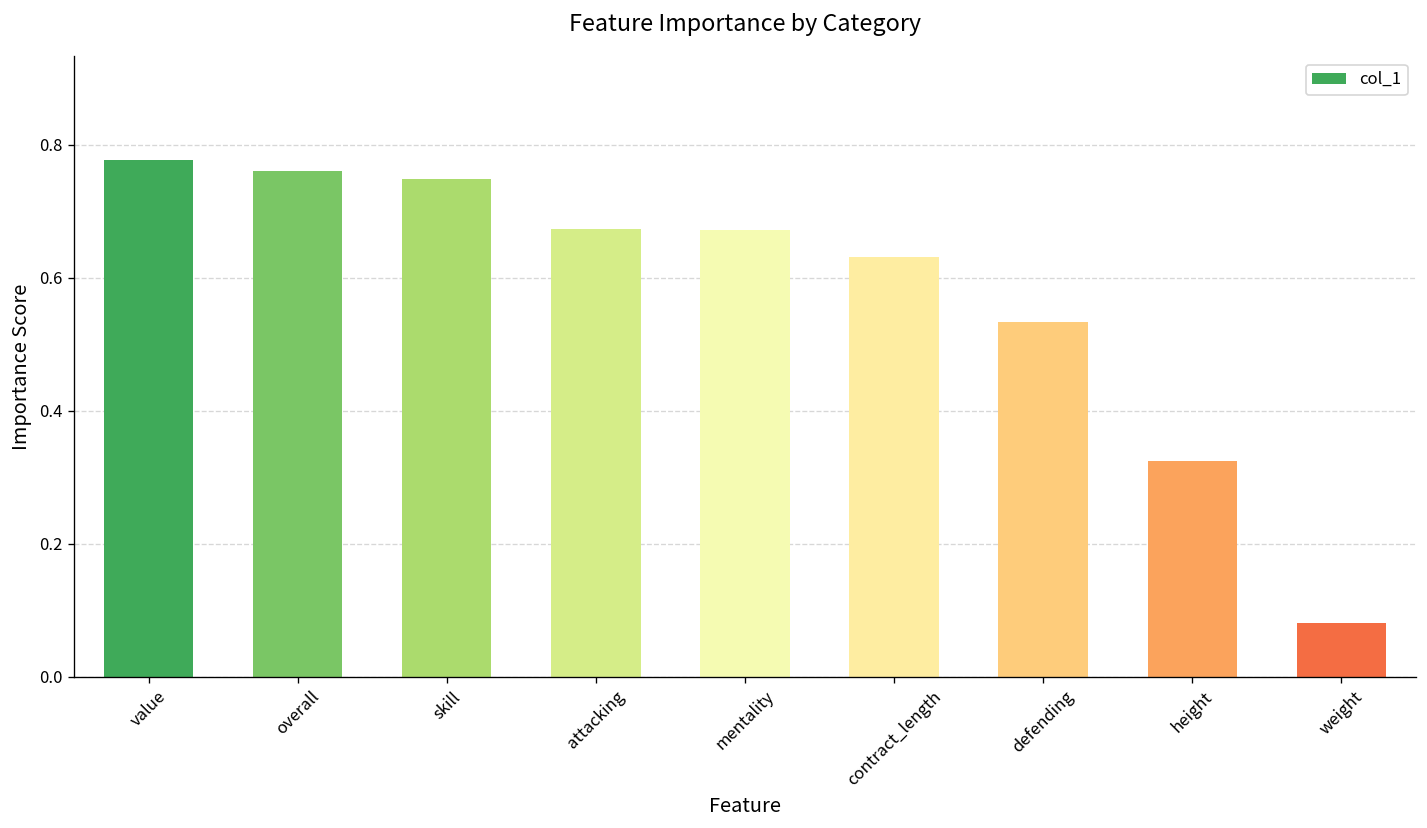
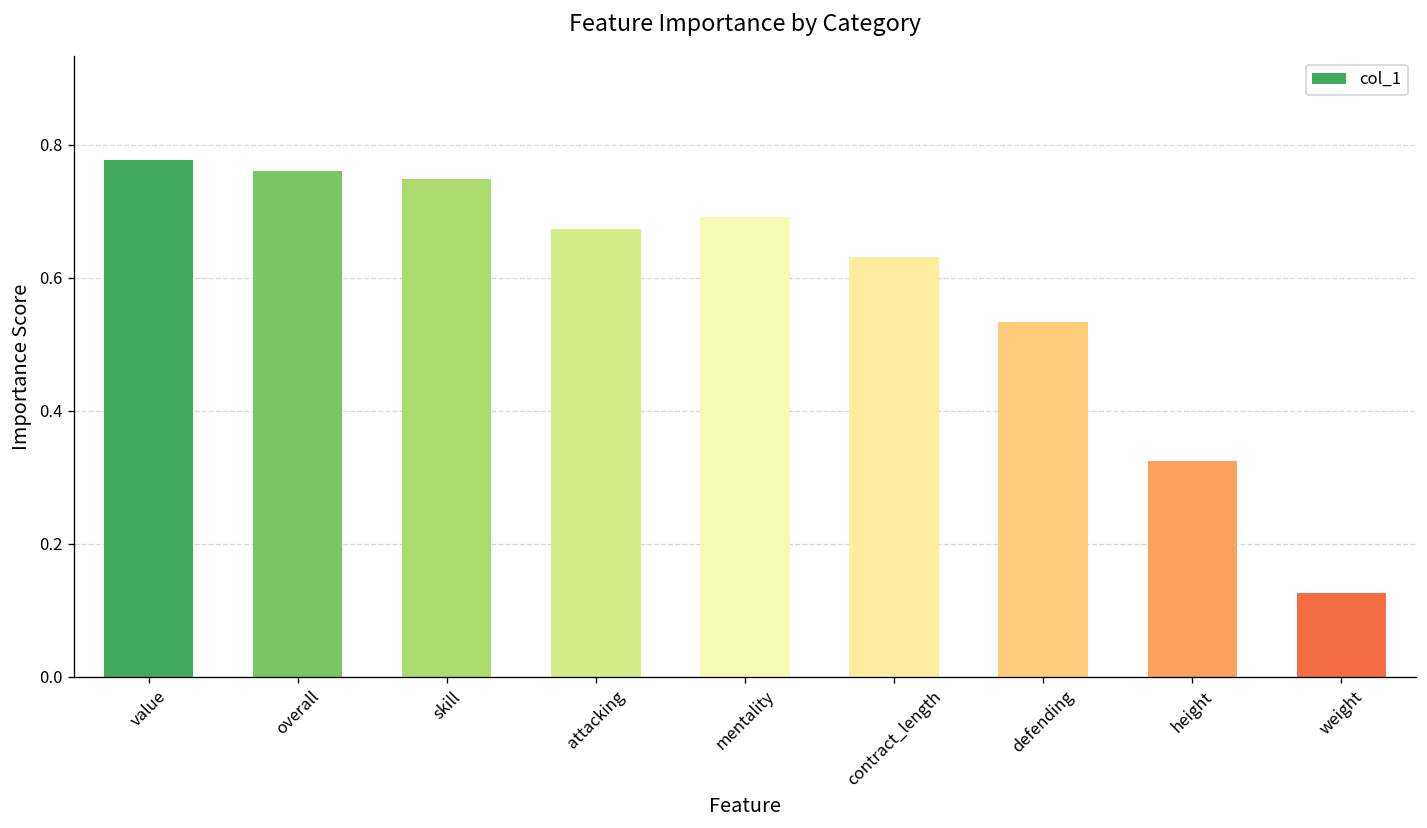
mentality: 0.67 -> 0.69
weight: 0.08 -> 0.13
